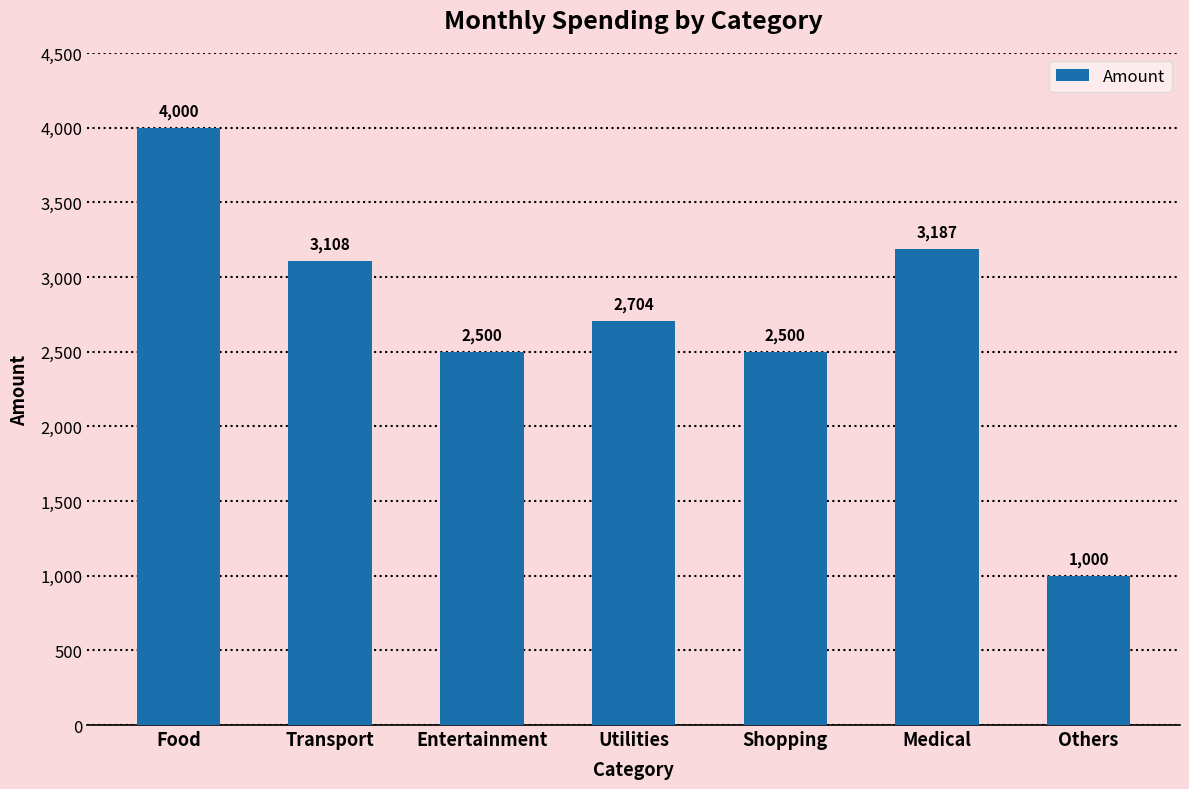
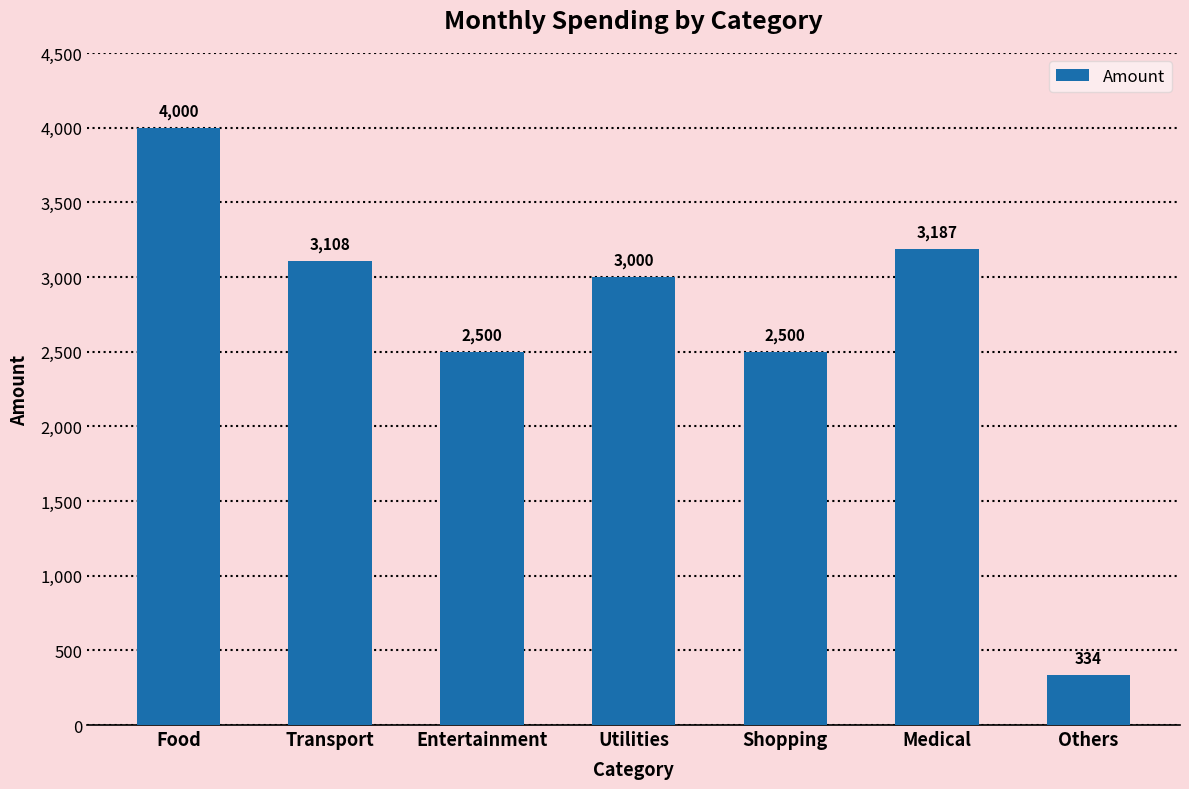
Utilities: 2,704 -> 3,000
Others: 1,000 -> 334
